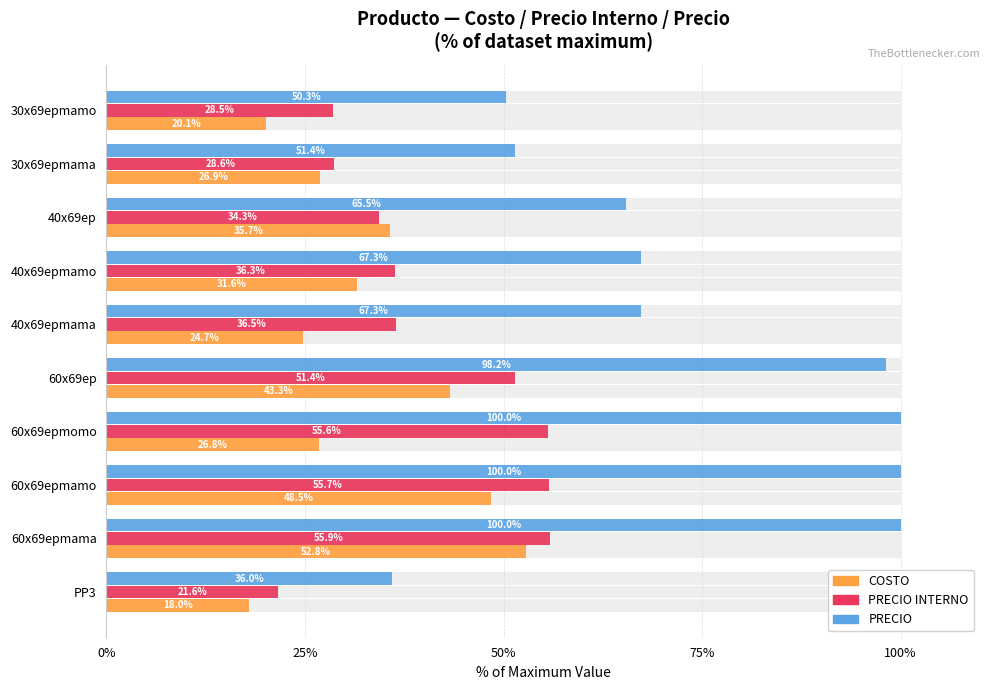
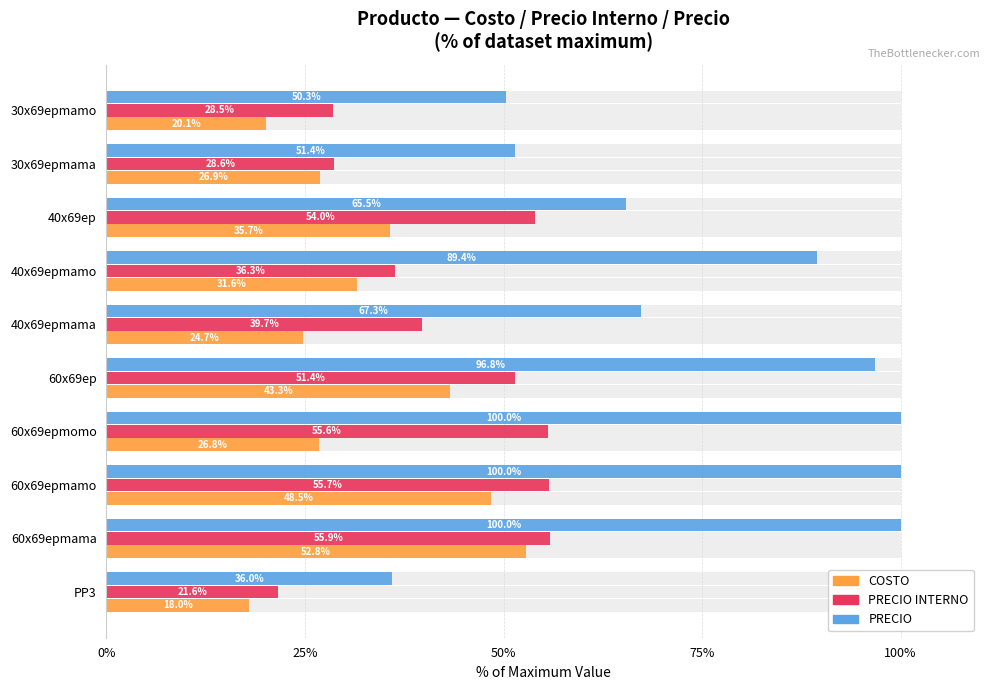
PRECIO INTERNO, 40x69ep: 34.3% -> 54.0%
PRECIO, 40x69epmamo: 67.3% -> 89.4%
PRECIO INTERNO, 40x69epmama: 36.5% -> 39.7%
PRECIO, 60x69ep: 98.2% -> 96.8%
